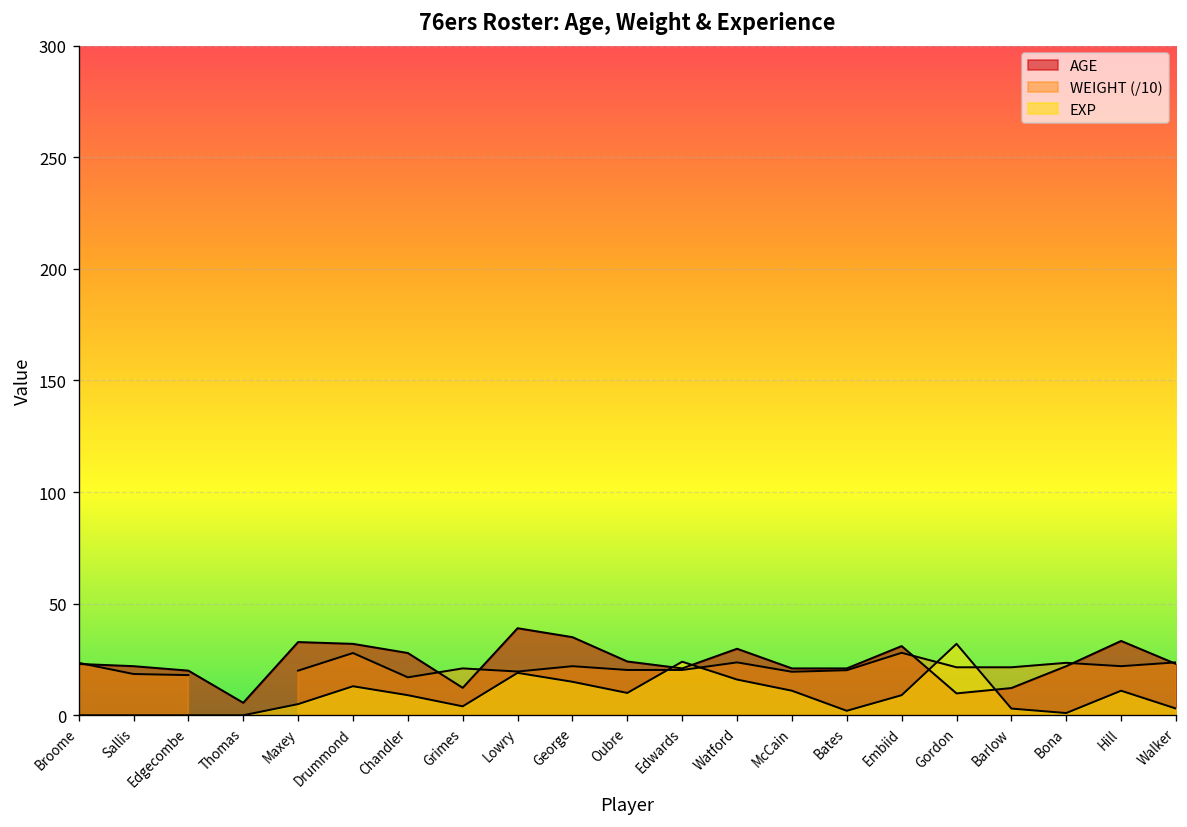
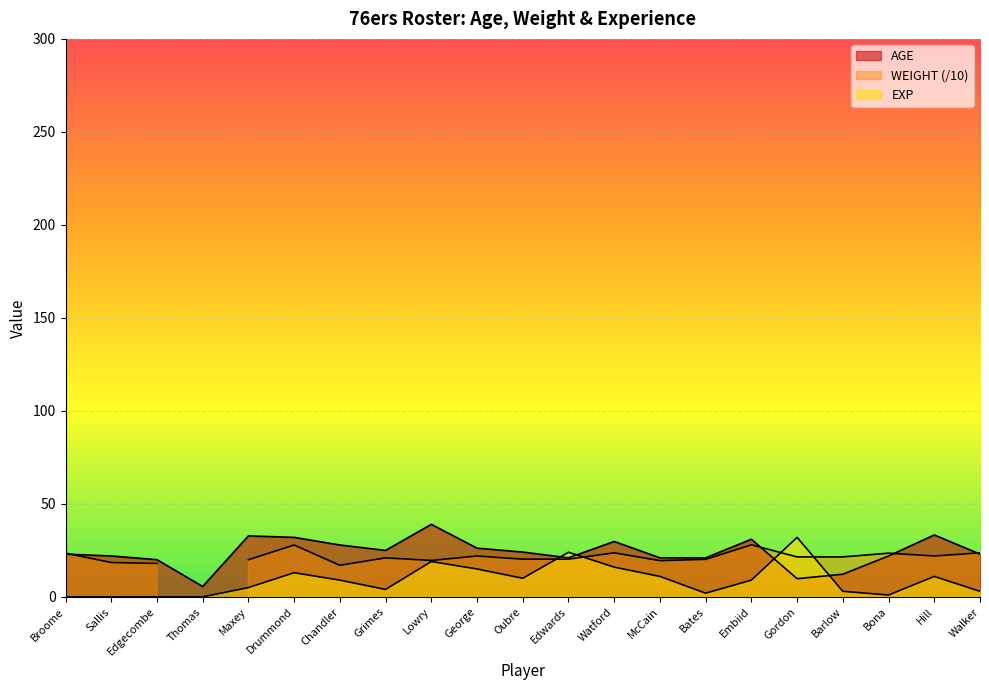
AGE, Grimes: 12 -> 25
AGE, George: 35 -> 26
